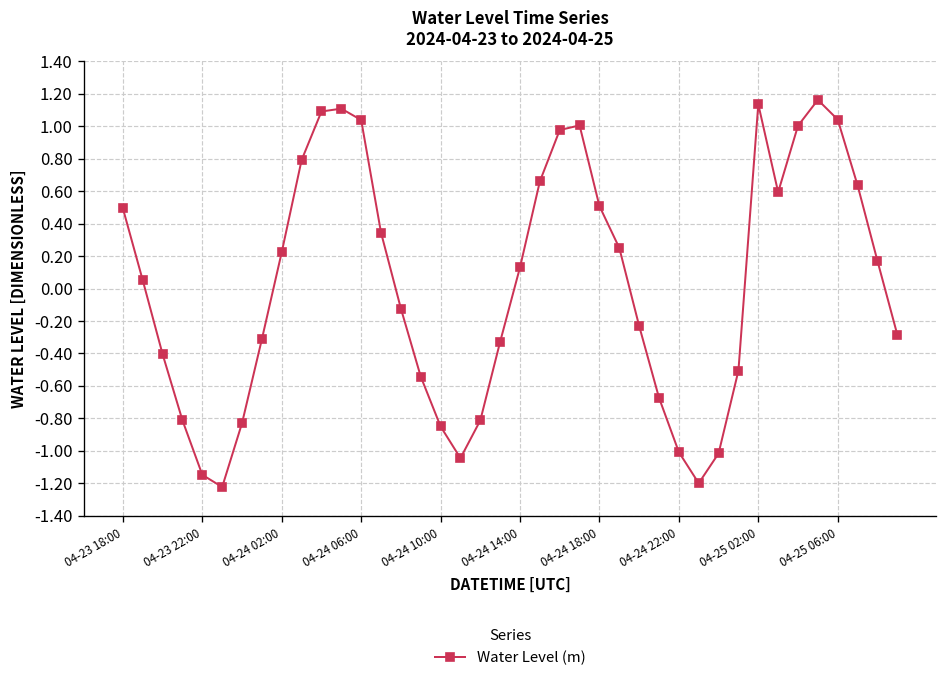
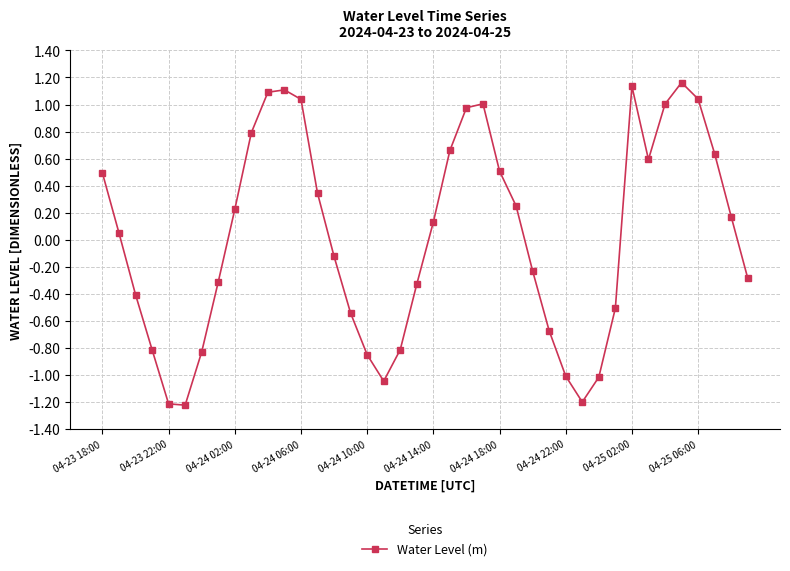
04-23 22:00: -1.15 -> -1.21
